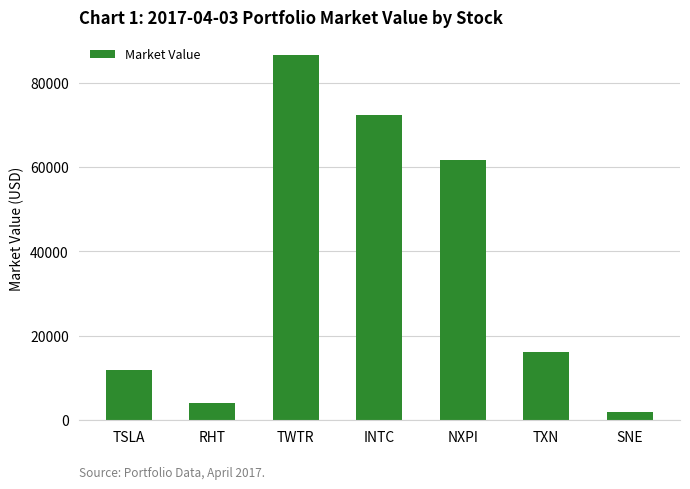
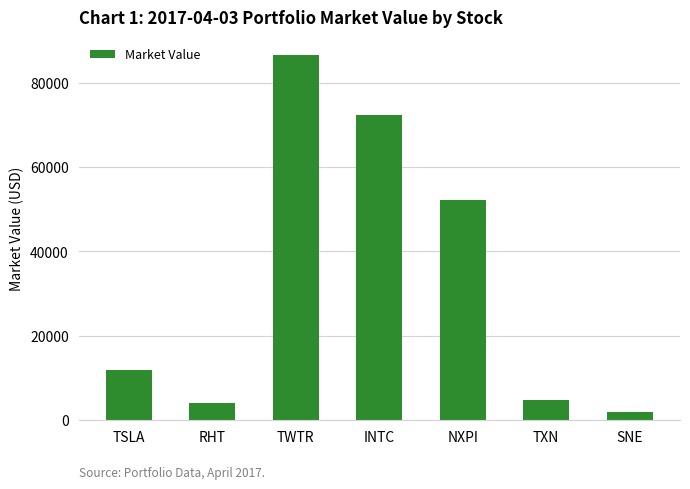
NXPI: 62000 -> 52000
TXN: 16000 -> 5000
